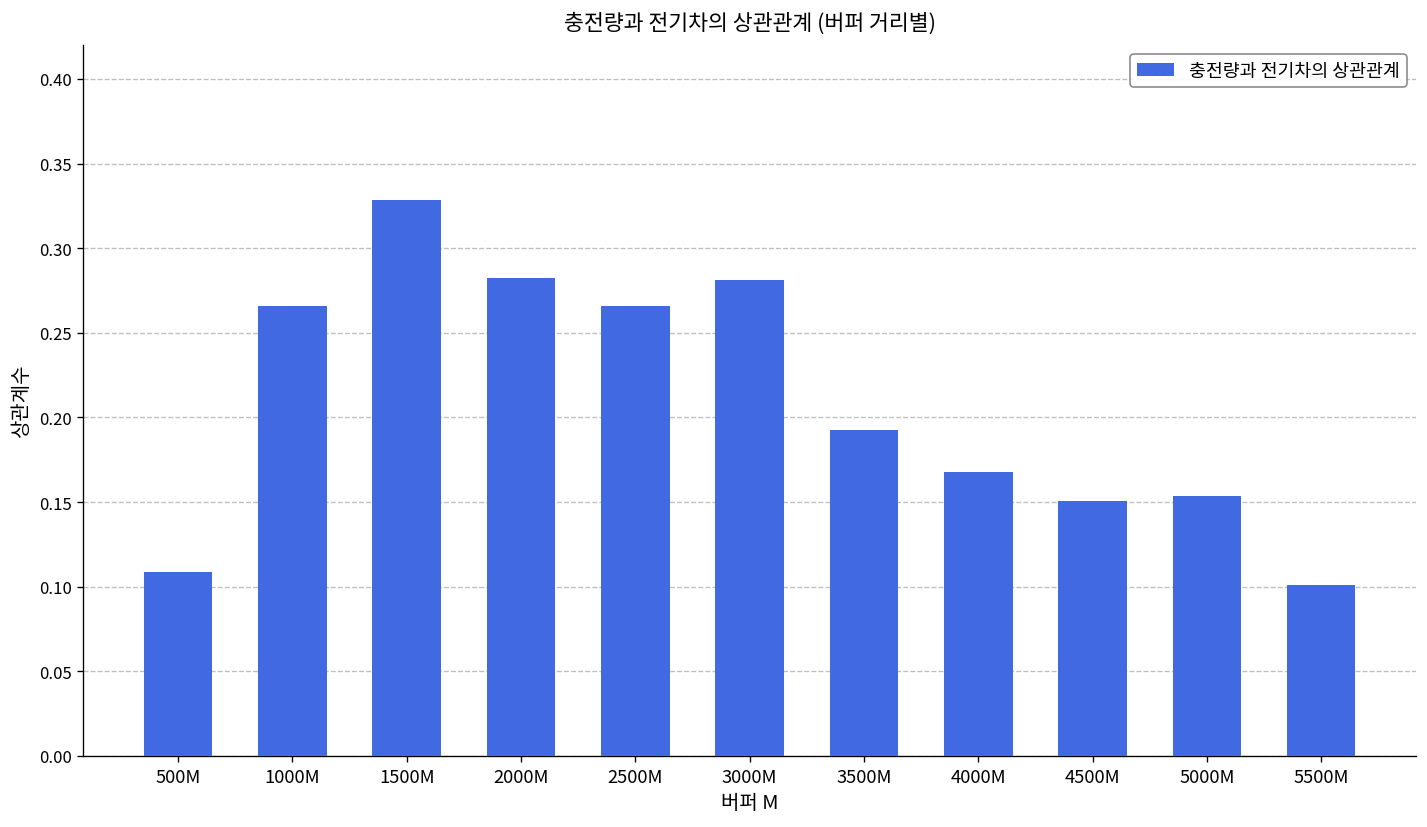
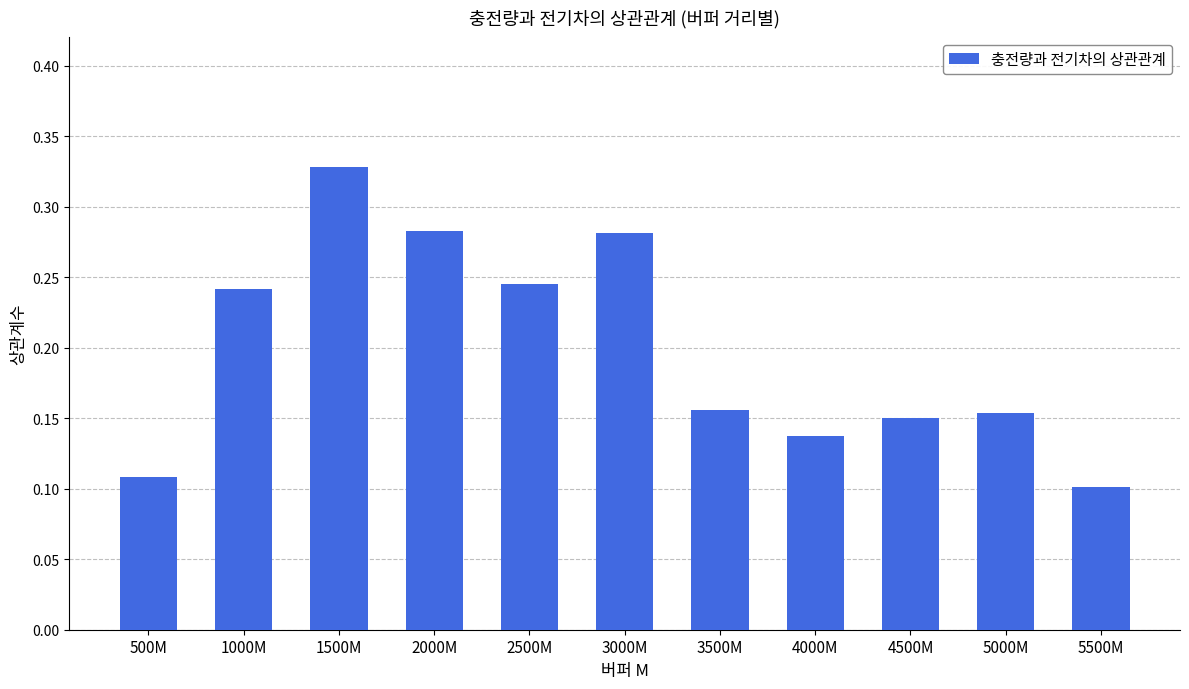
1000M: 0.266 -> 0.241
2500M: 0.266 -> 0.245
3500M: 0.193 -> 0.156
4000M: 0.168 -> 0.138
